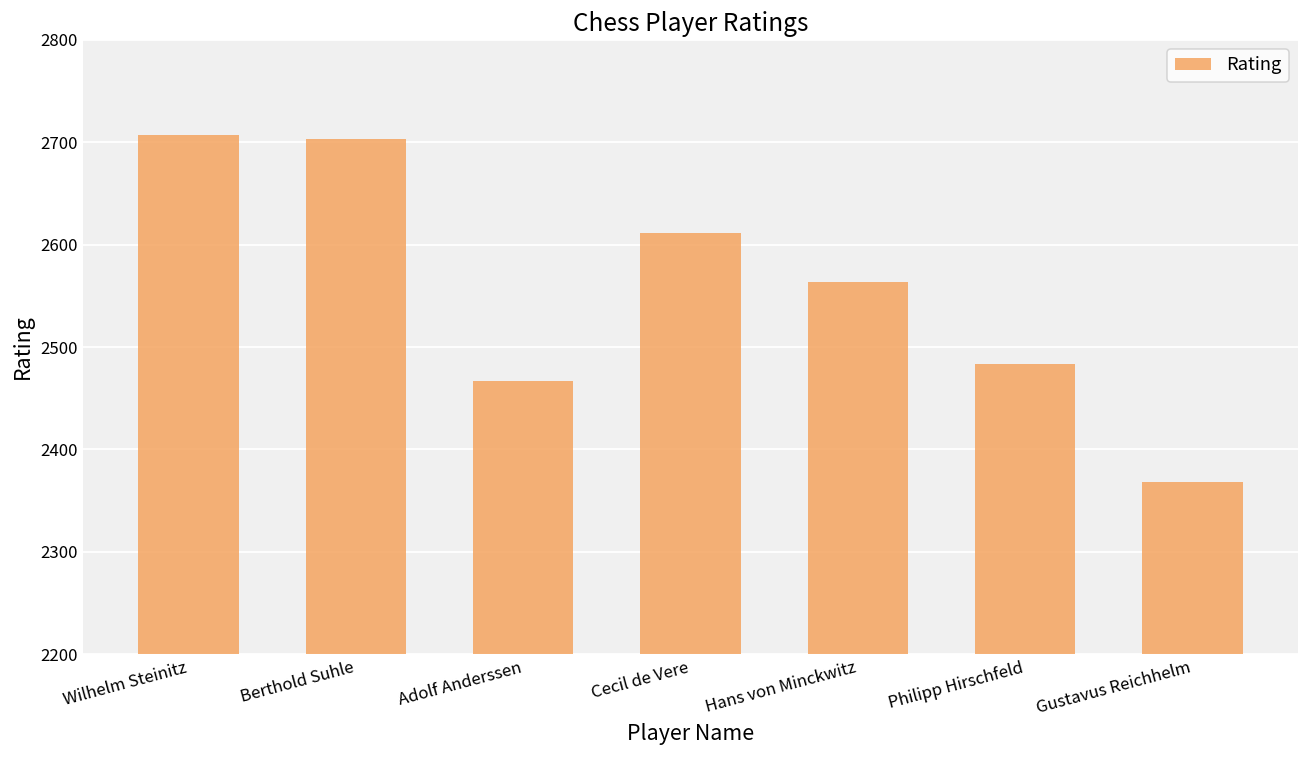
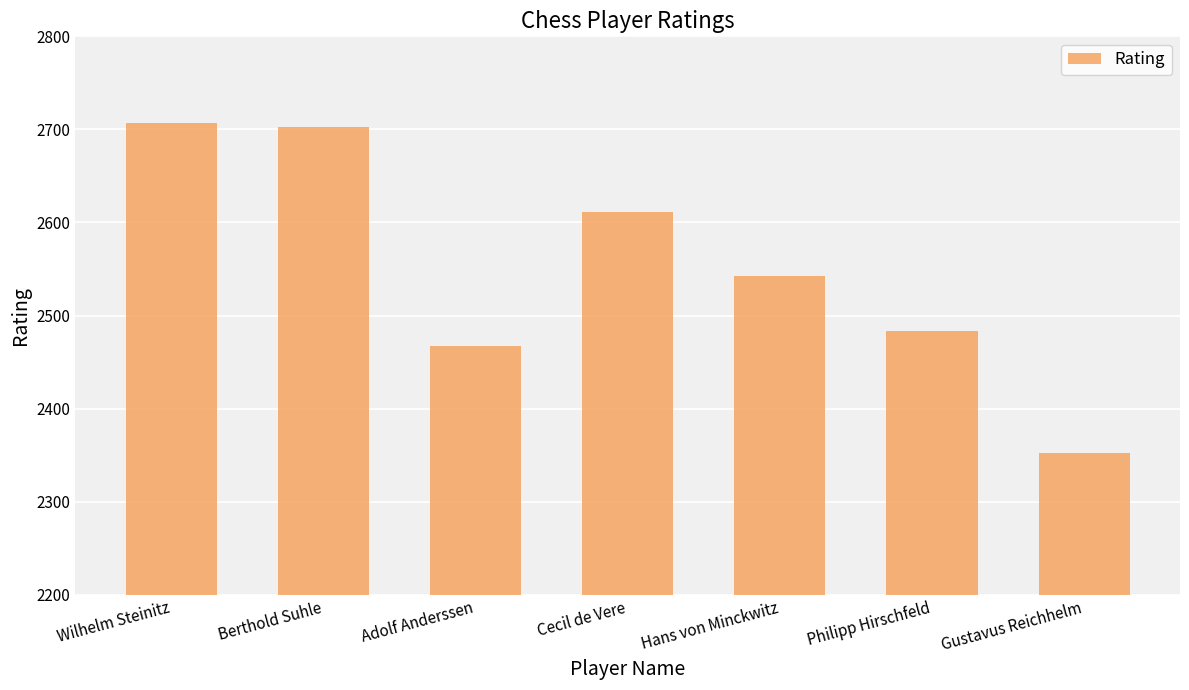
Hans von Minckwitz: 2560 -> 2540
Gustavus Reichhelm: 2370 -> 2350
